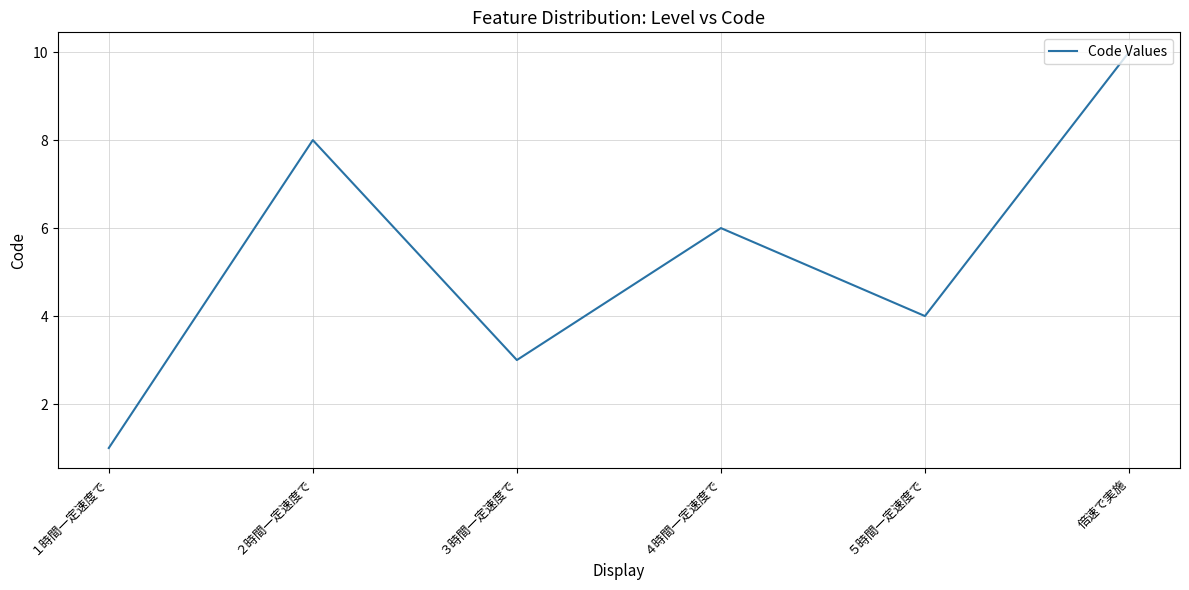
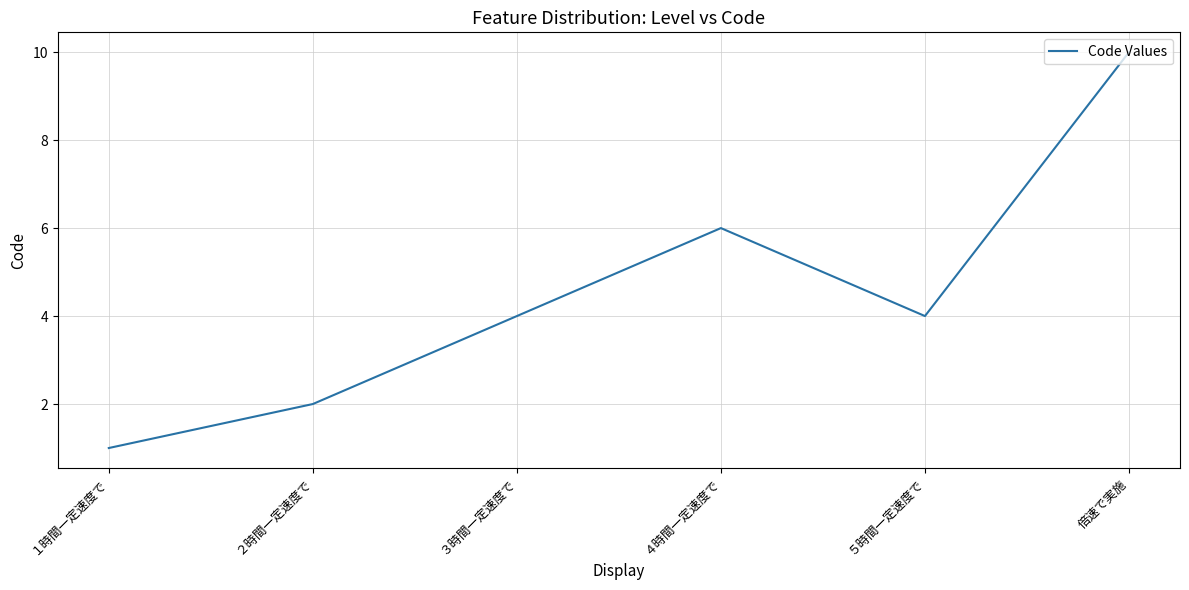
２時間一定速度で: 8 -> 2
３時間一定速度で: 3 -> 4
